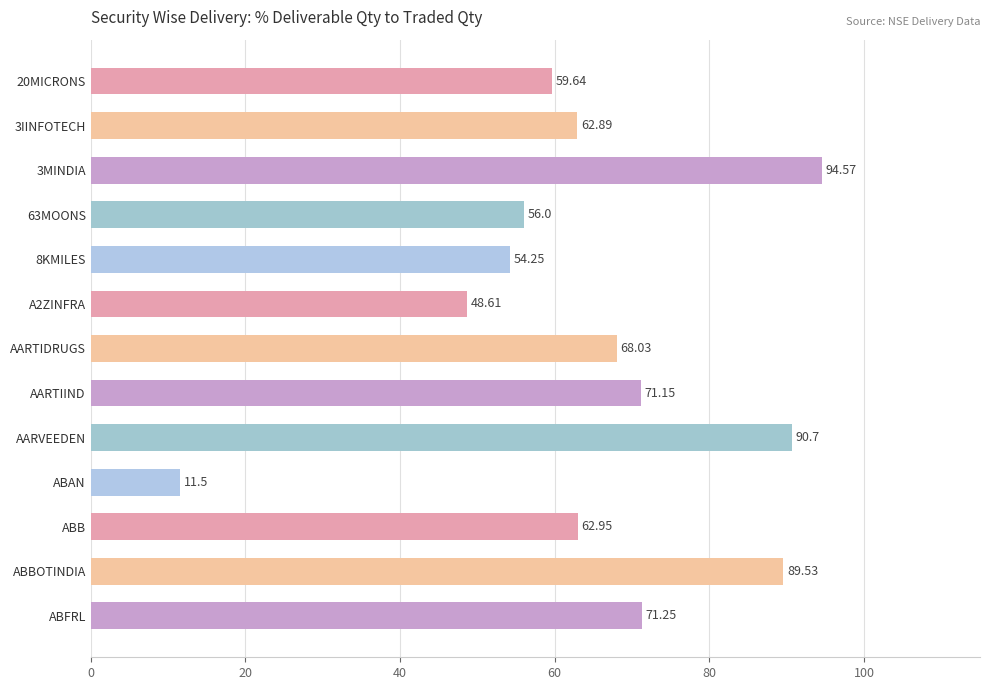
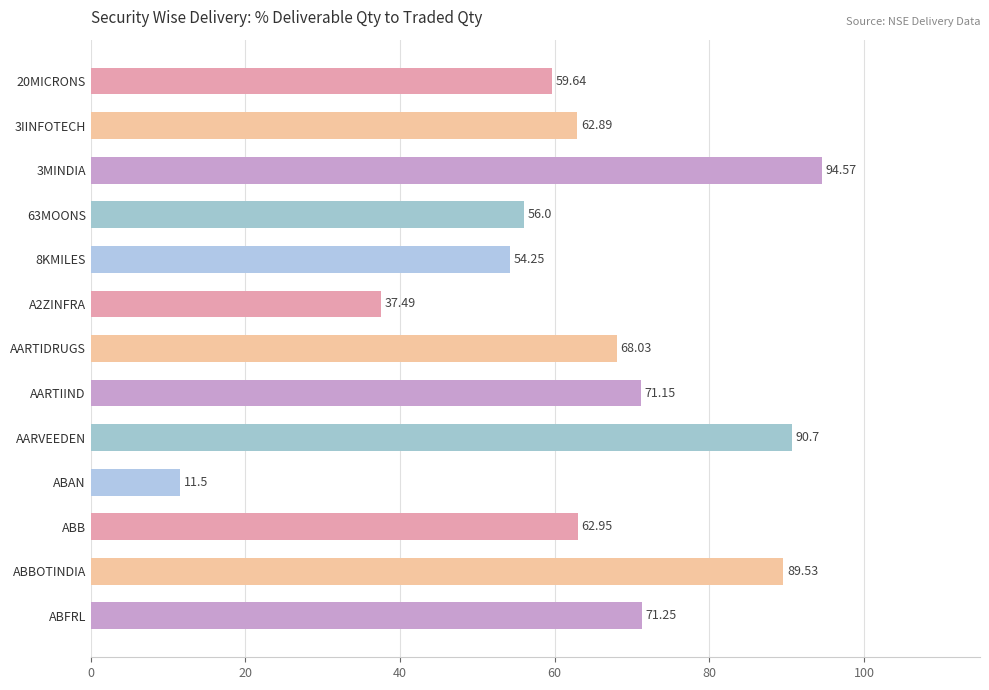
A2ZINFRA: 48.61 -> 37.49
